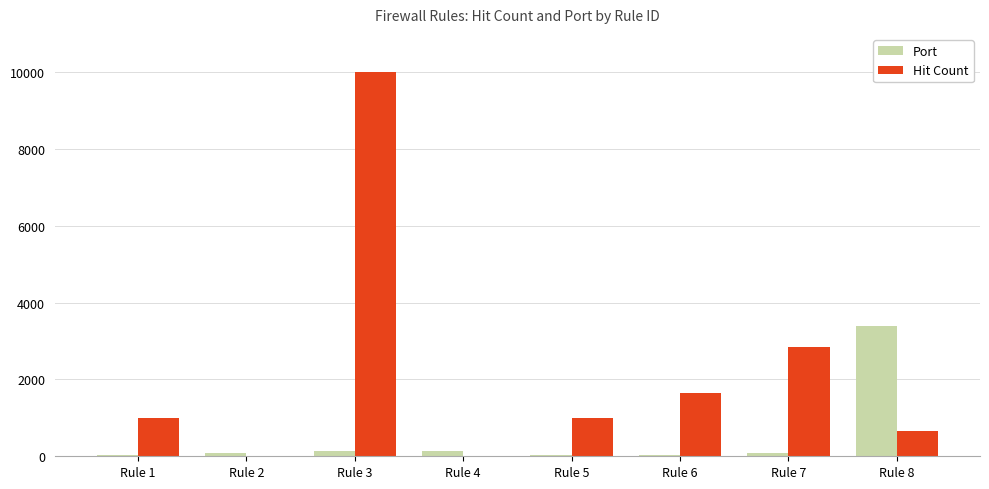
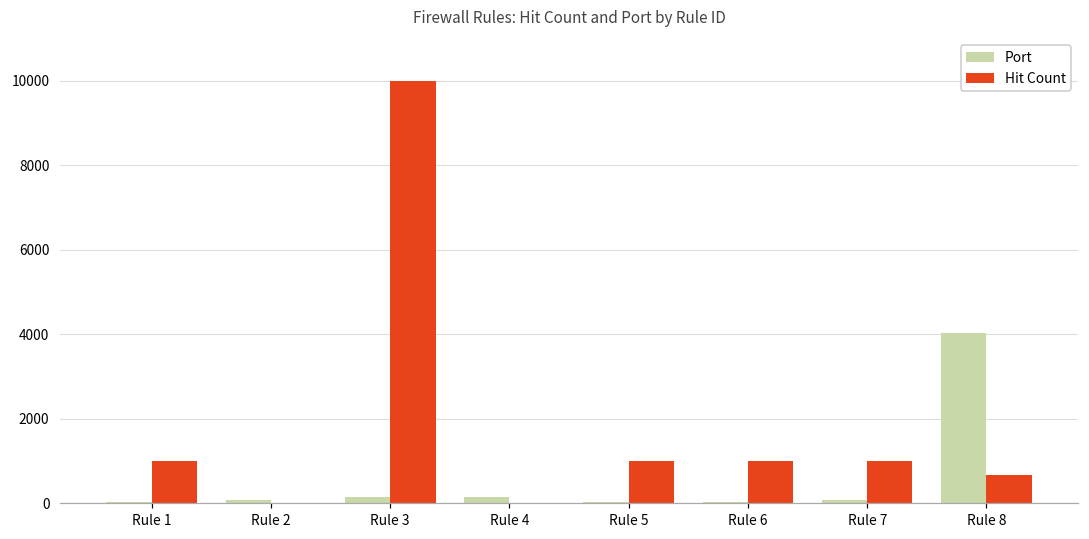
Hit Count, Rule 6: 1600 -> 1000
Hit Count, Rule 7: 2800 -> 1000
Port, Rule 8: 3400 -> 4000
